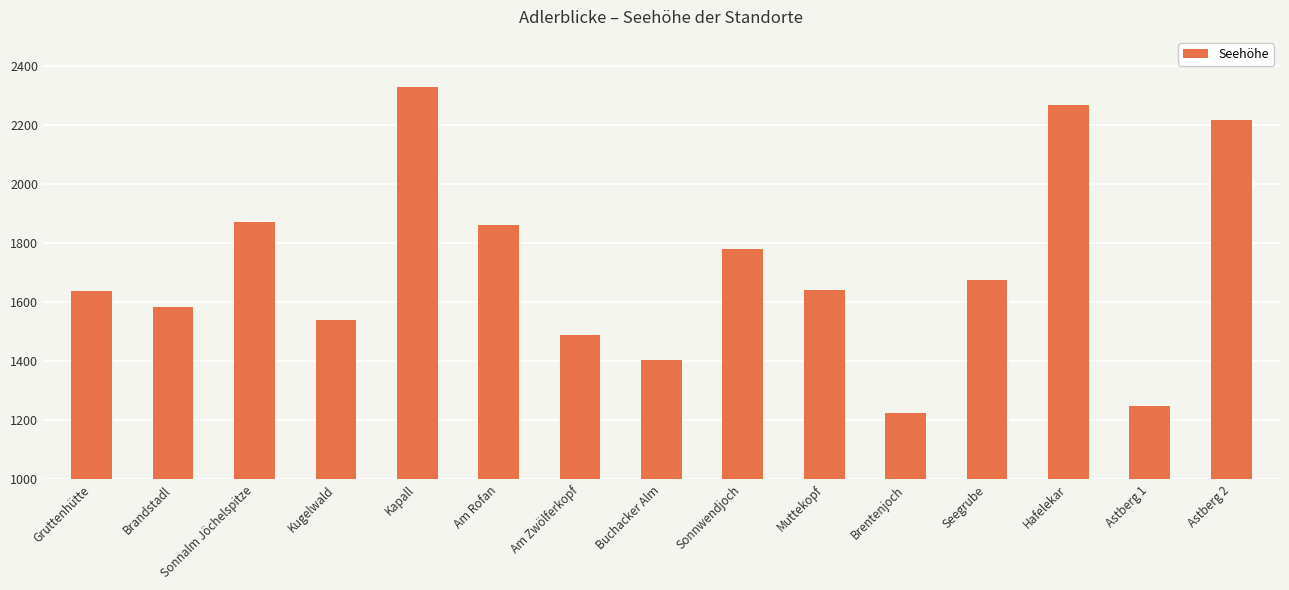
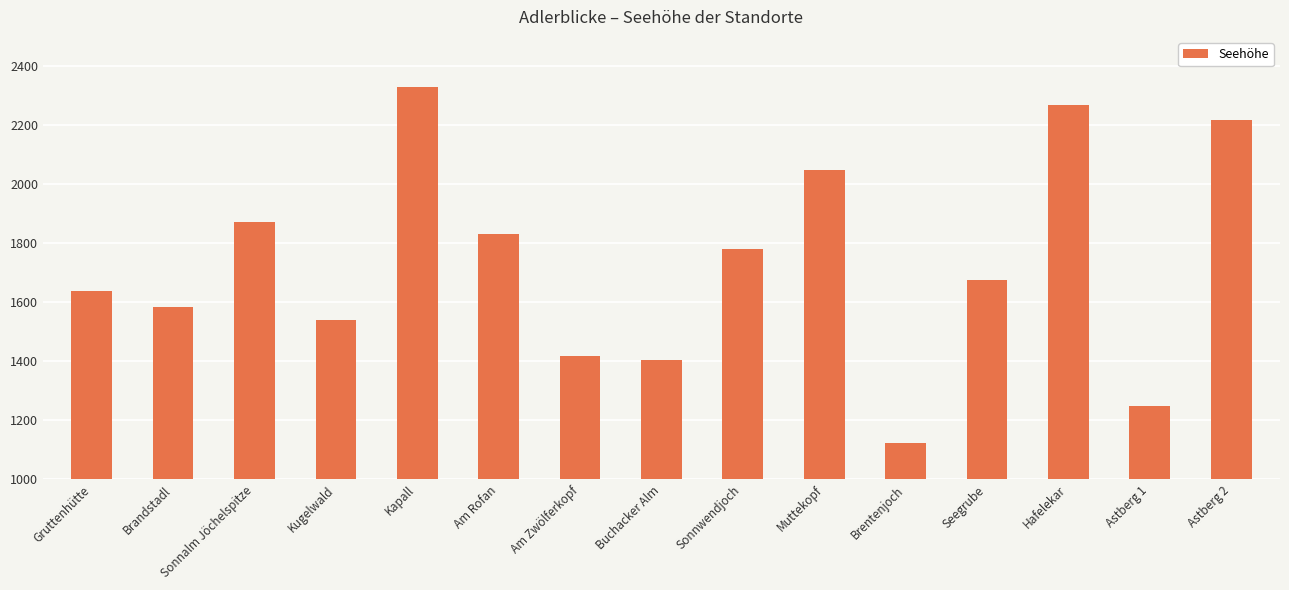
Am Rofan: 1860 -> 1830
Am Zwölferkopf: 1490 -> 1420
Muttekopf: 1640 -> 2050
Brentenjoch: 1230 -> 1130
